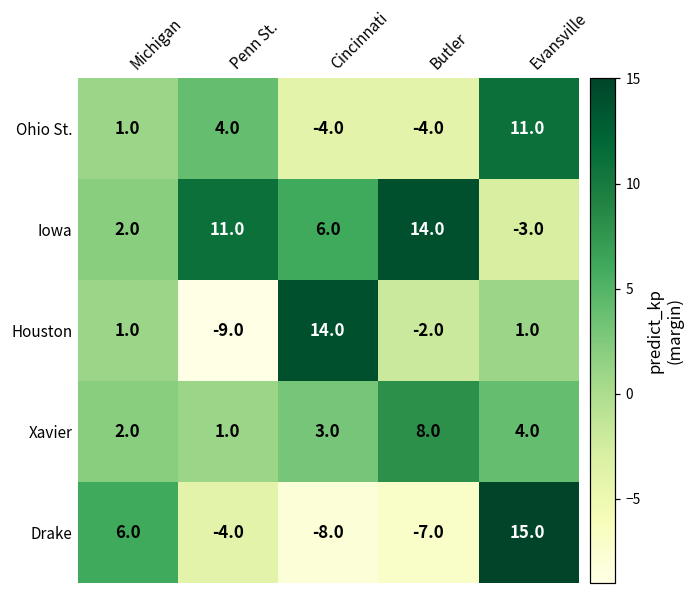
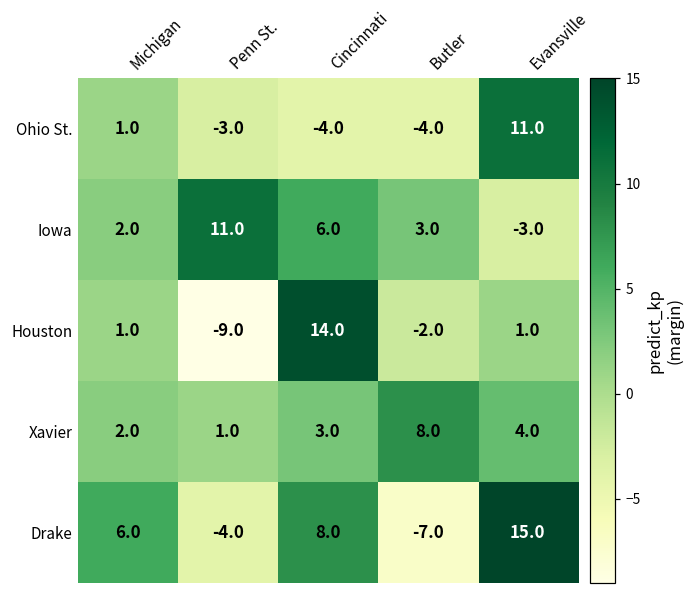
Ohio St., Penn St.: 4.0 -> -3.0
Iowa, Butler: 14.0 -> 3.0
Drake, Cincinnati: -8.0 -> 8.0
